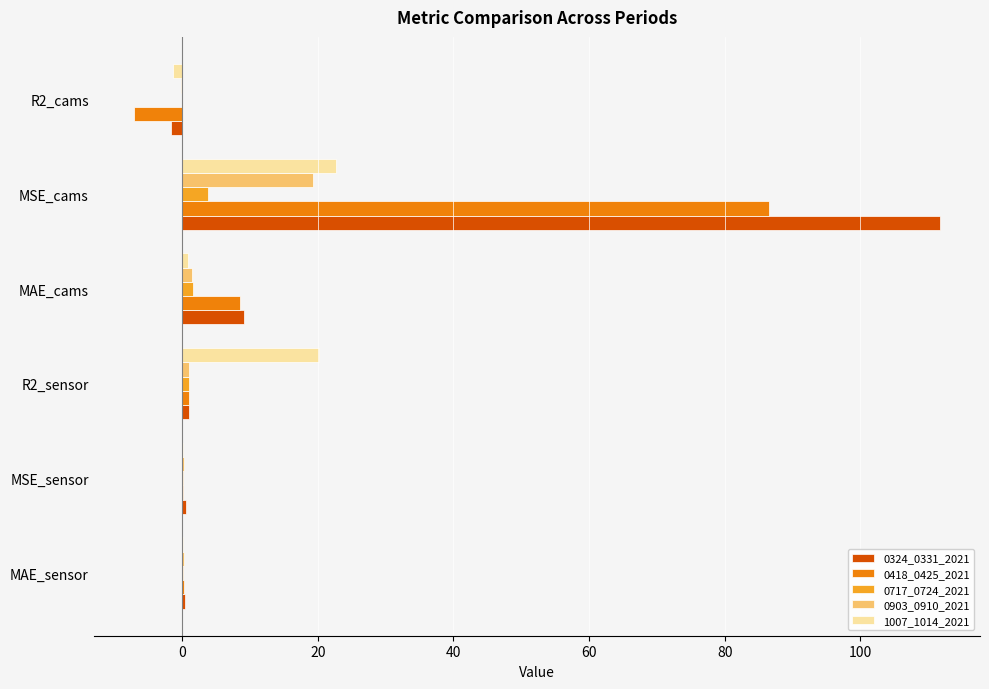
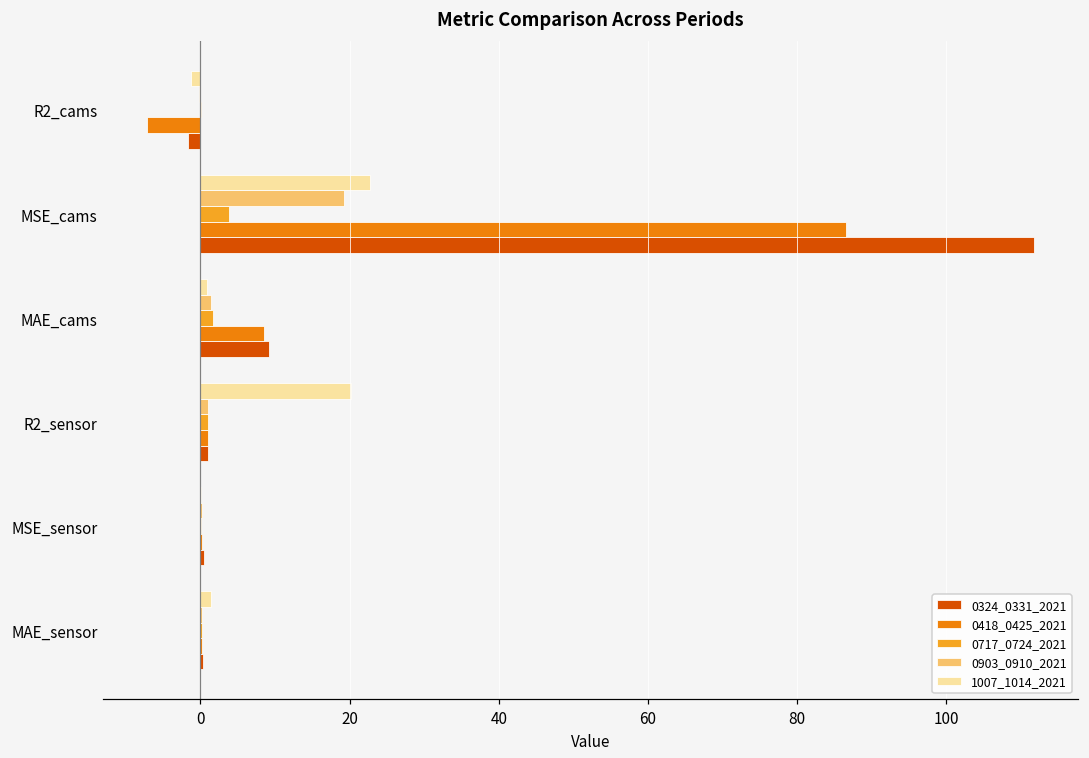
1007_1014_2021, MAE_sensor: 0 -> 1
